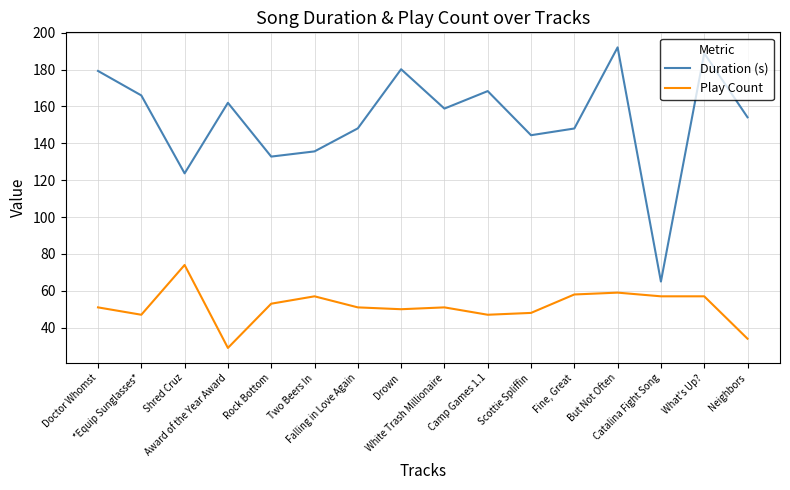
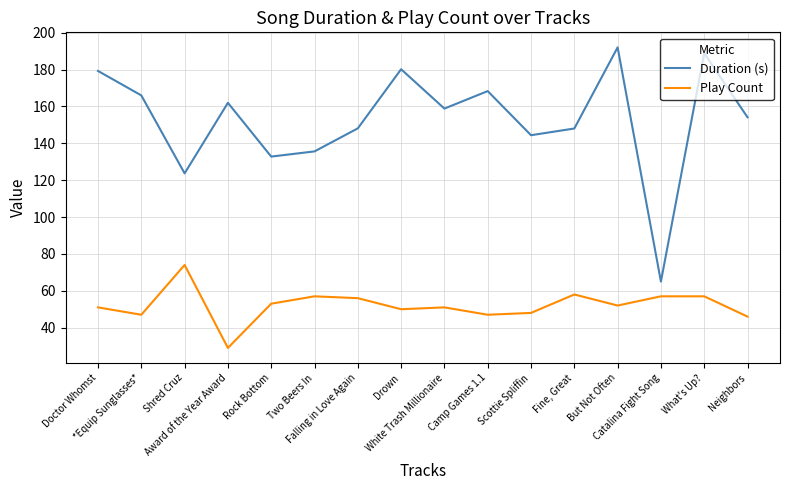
Play Count, Falling in Love Again: 51 -> 56
Play Count, But Not Often: 59 -> 52
Play Count, Neighbors: 34 -> 46
